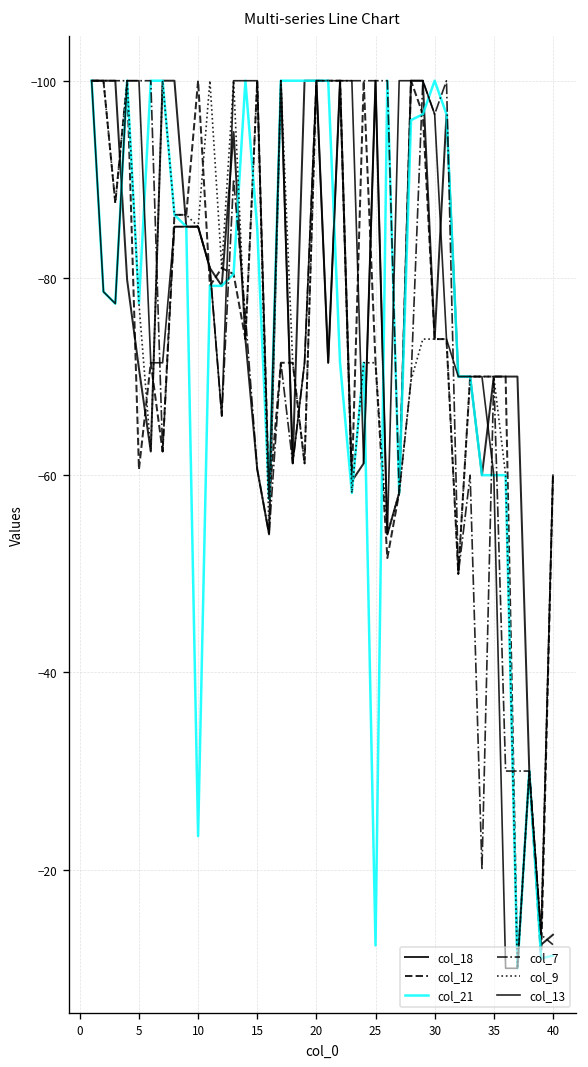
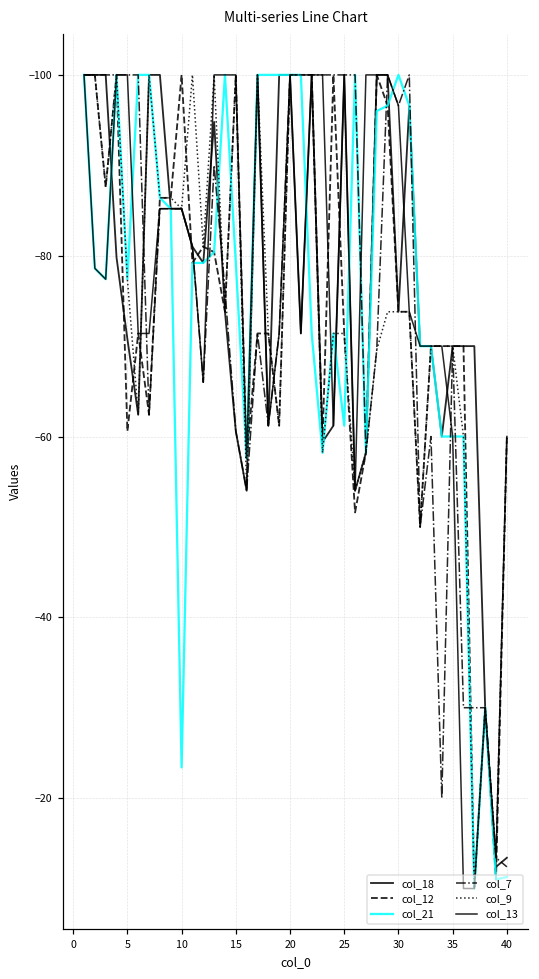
col_21, 15: -85 -> -79
col_21, 25: -12 -> -61
